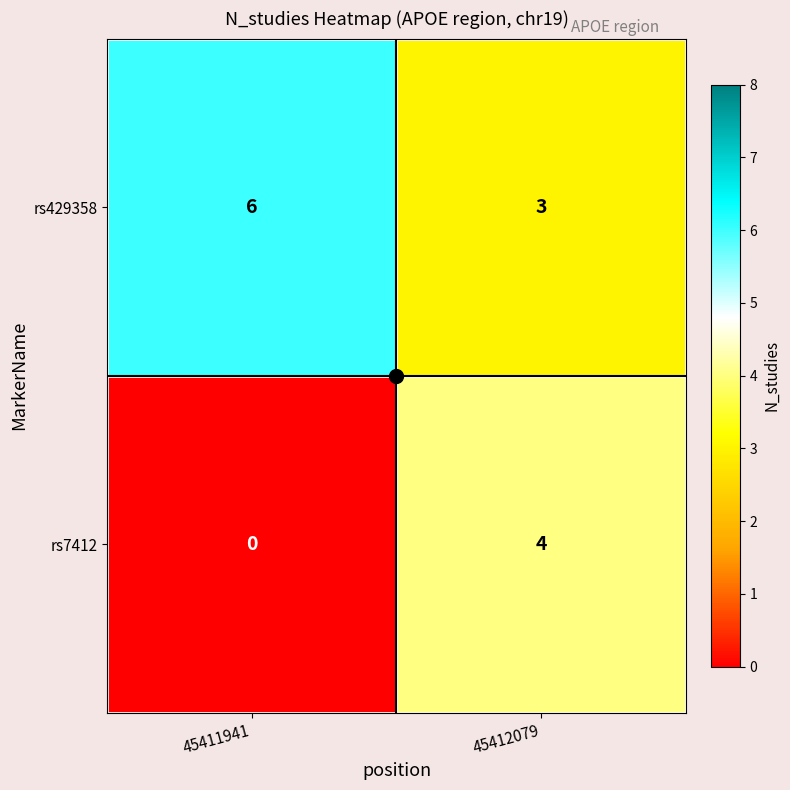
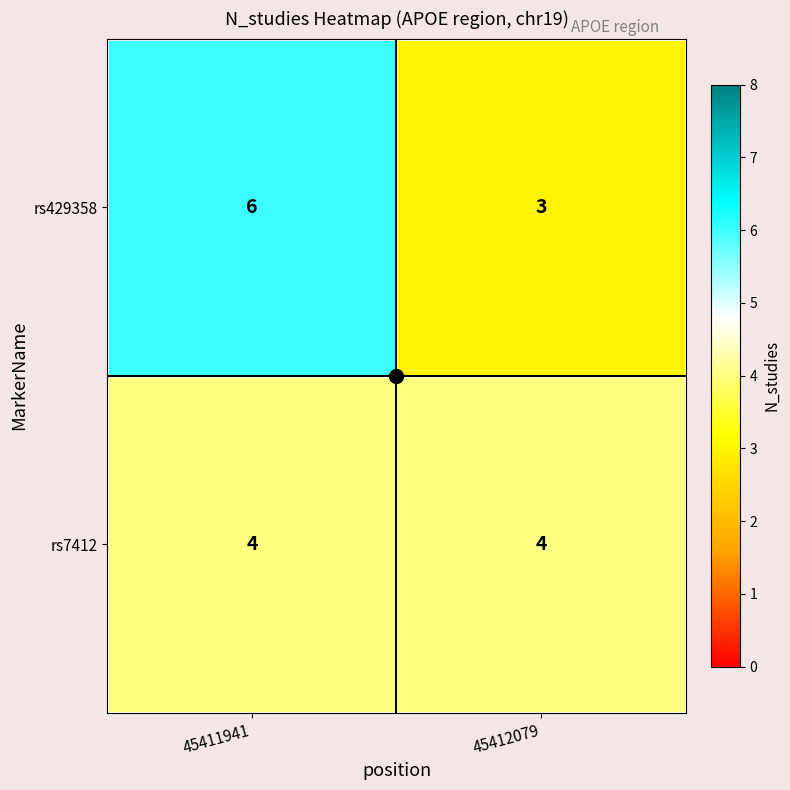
rs7412, 45411941: 0 -> 4
